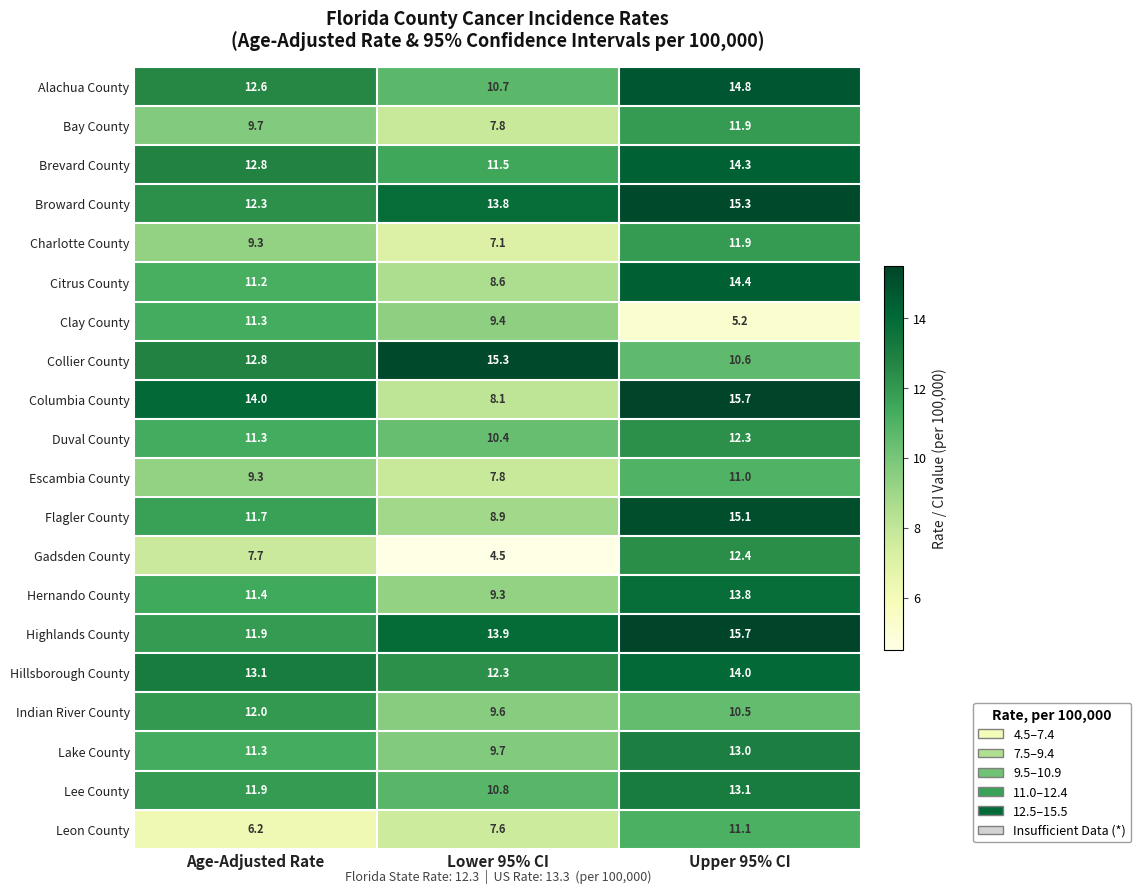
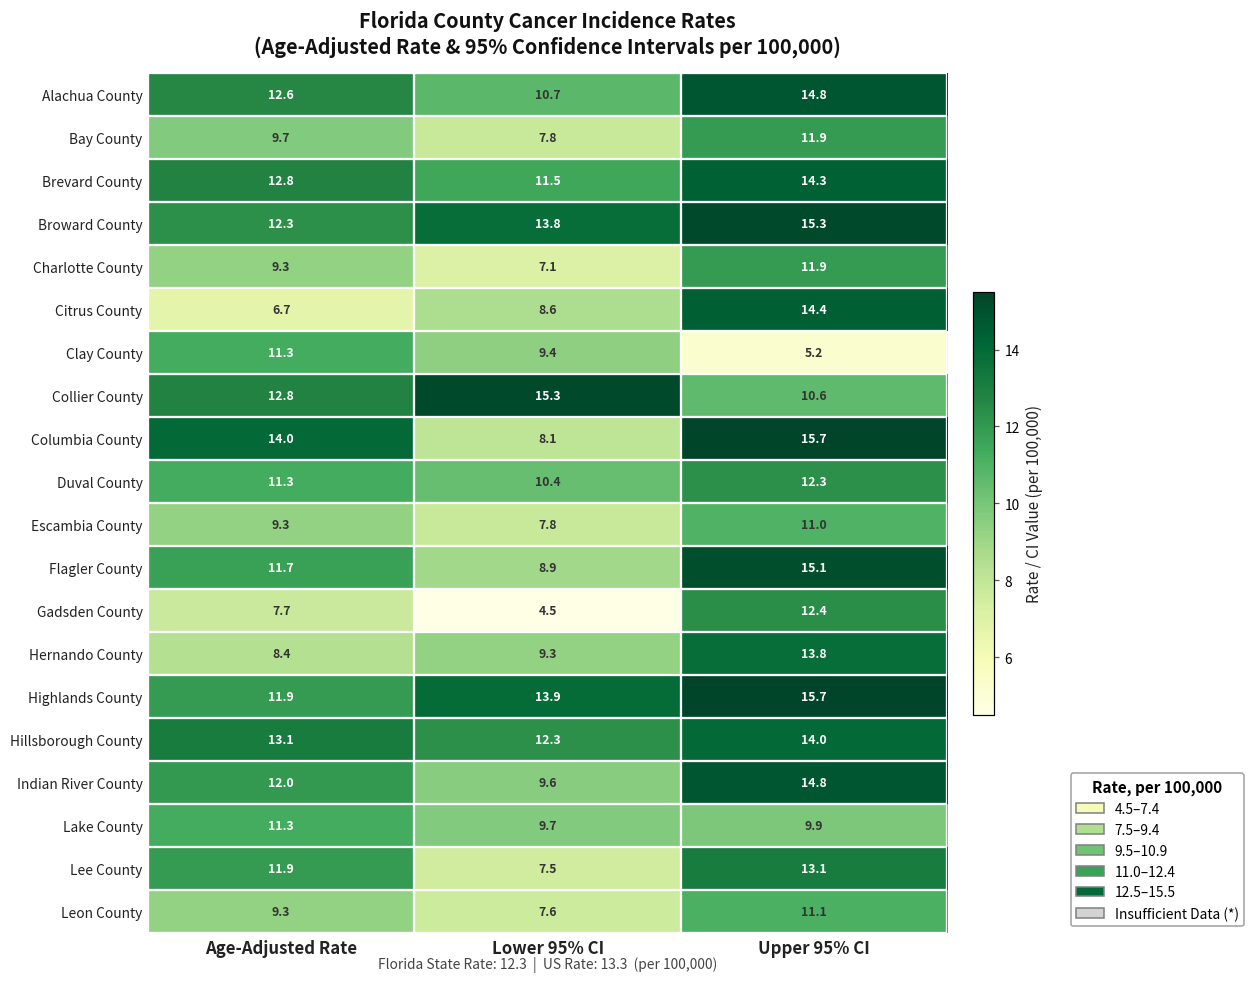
Citrus County, Age-Adjusted Rate: 11.2 -> 6.7
Hernando County, Age-Adjusted Rate: 11.4 -> 8.4
Indian River County, Upper 95% CI: 10.5 -> 14.8
Lake County, Upper 95% CI: 13.0 -> 9.9
Lee County, Lower 95% CI: 10.8 -> 7.5
Leon County, Age-Adjusted Rate: 6.2 -> 9.3
